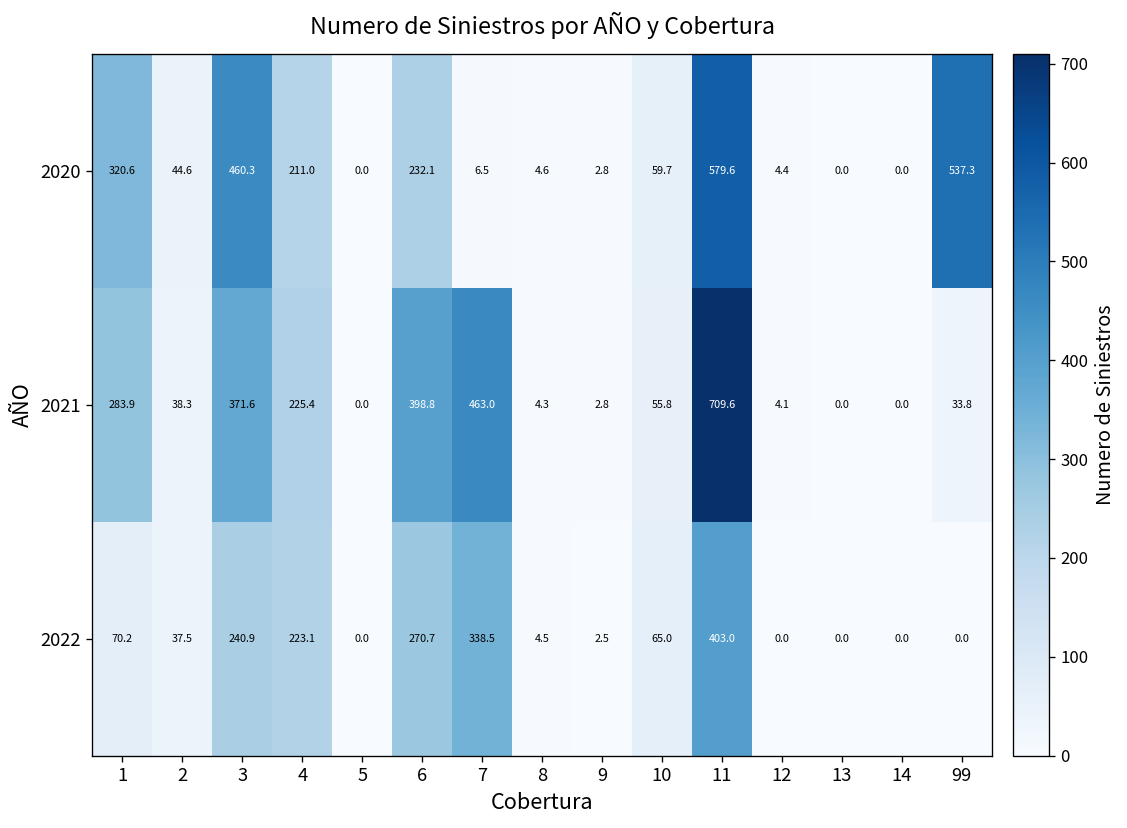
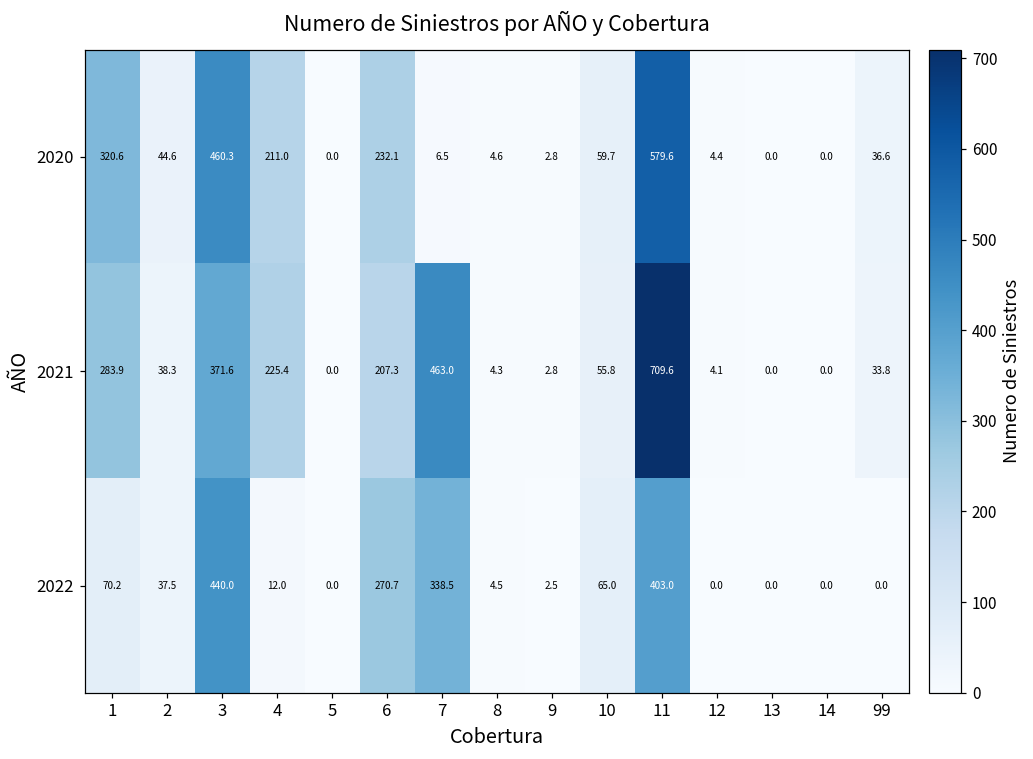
2020, 99: 537.3 -> 36.6
2021, 6: 398.8 -> 207.3
2022, 3: 240.9 -> 440.0
2022, 4: 223.1 -> 12.0
